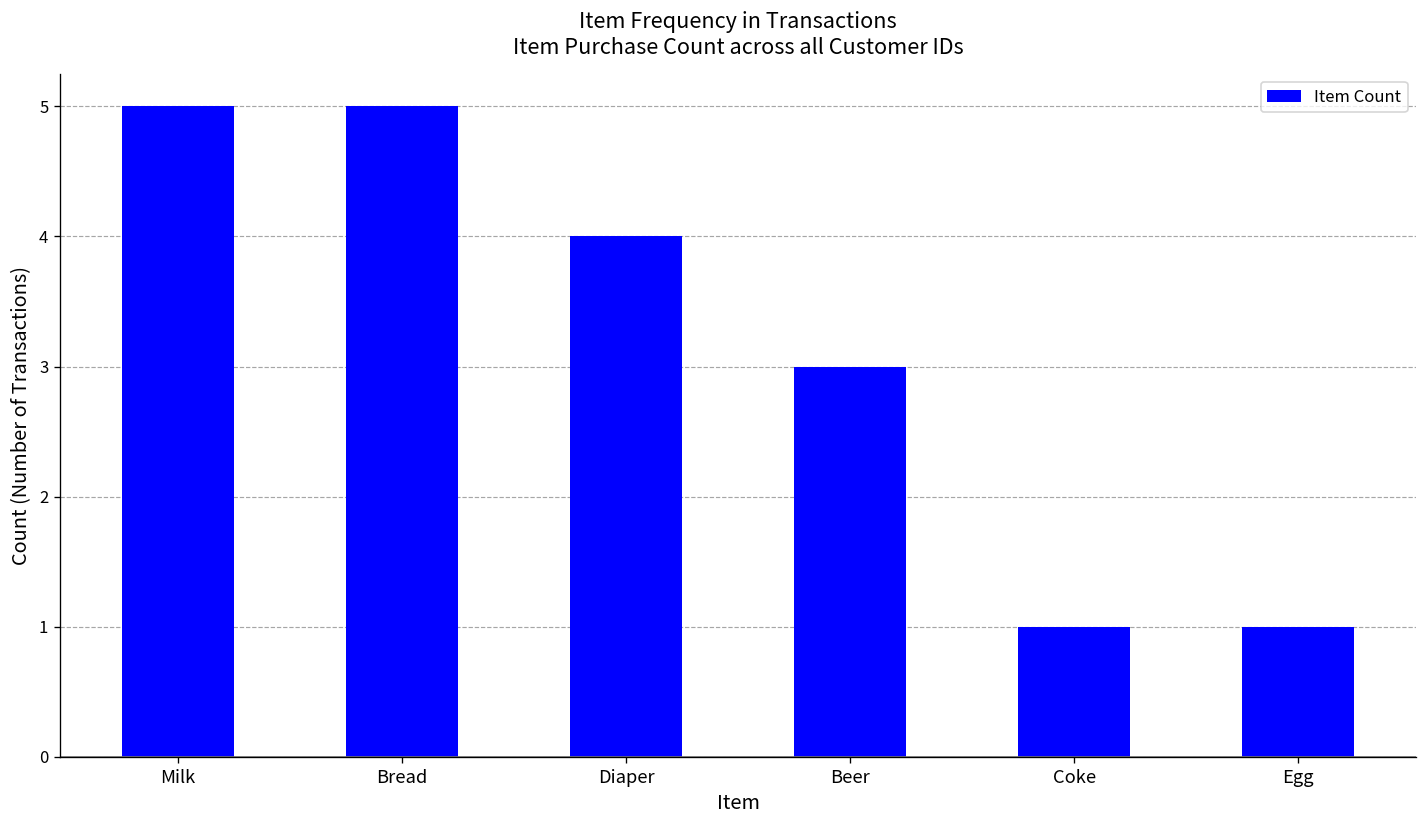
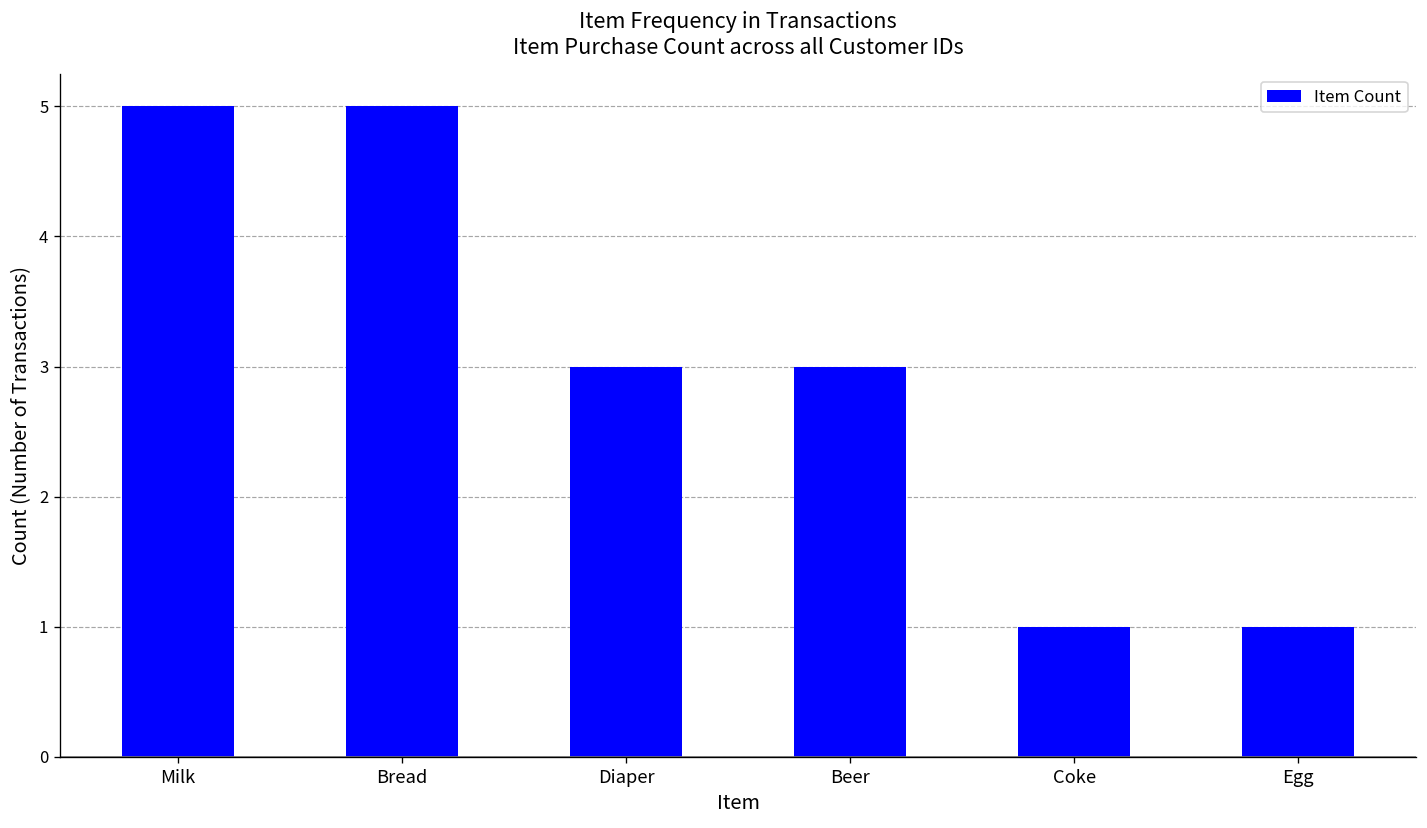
Diaper: 4 -> 3
